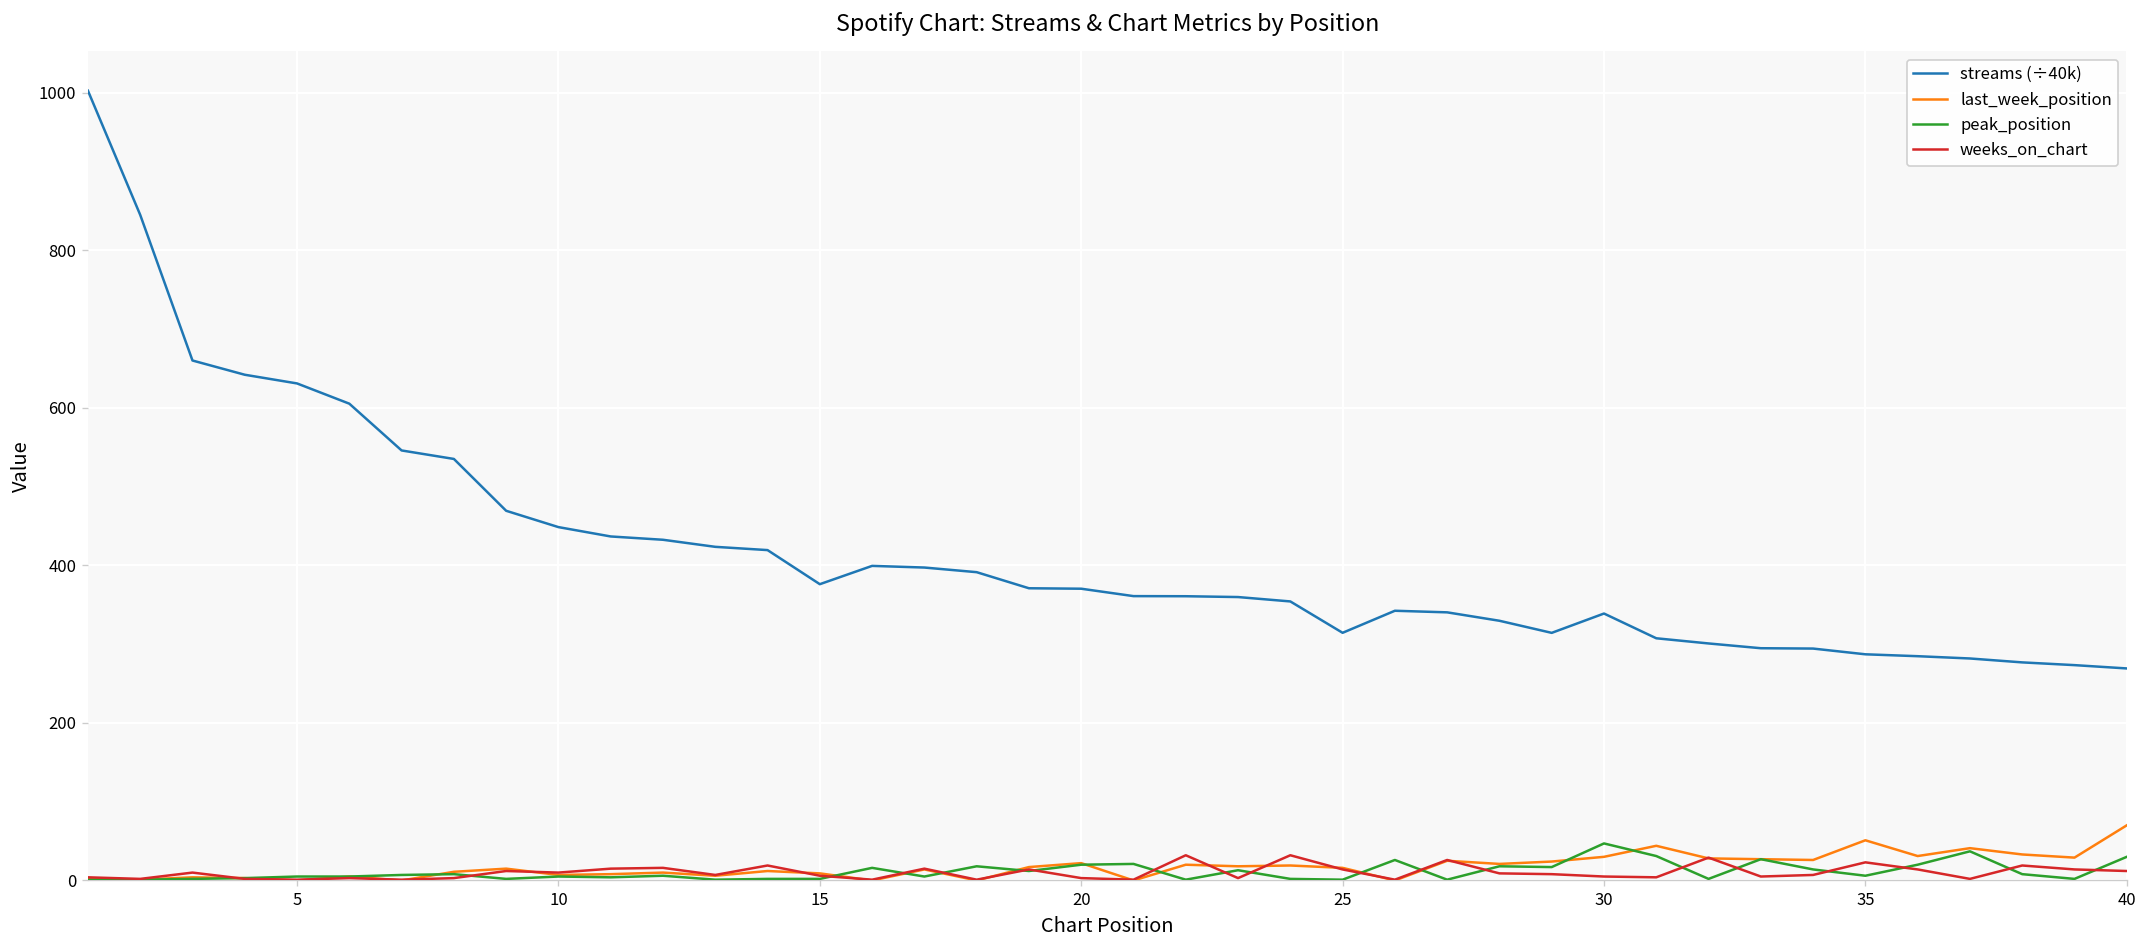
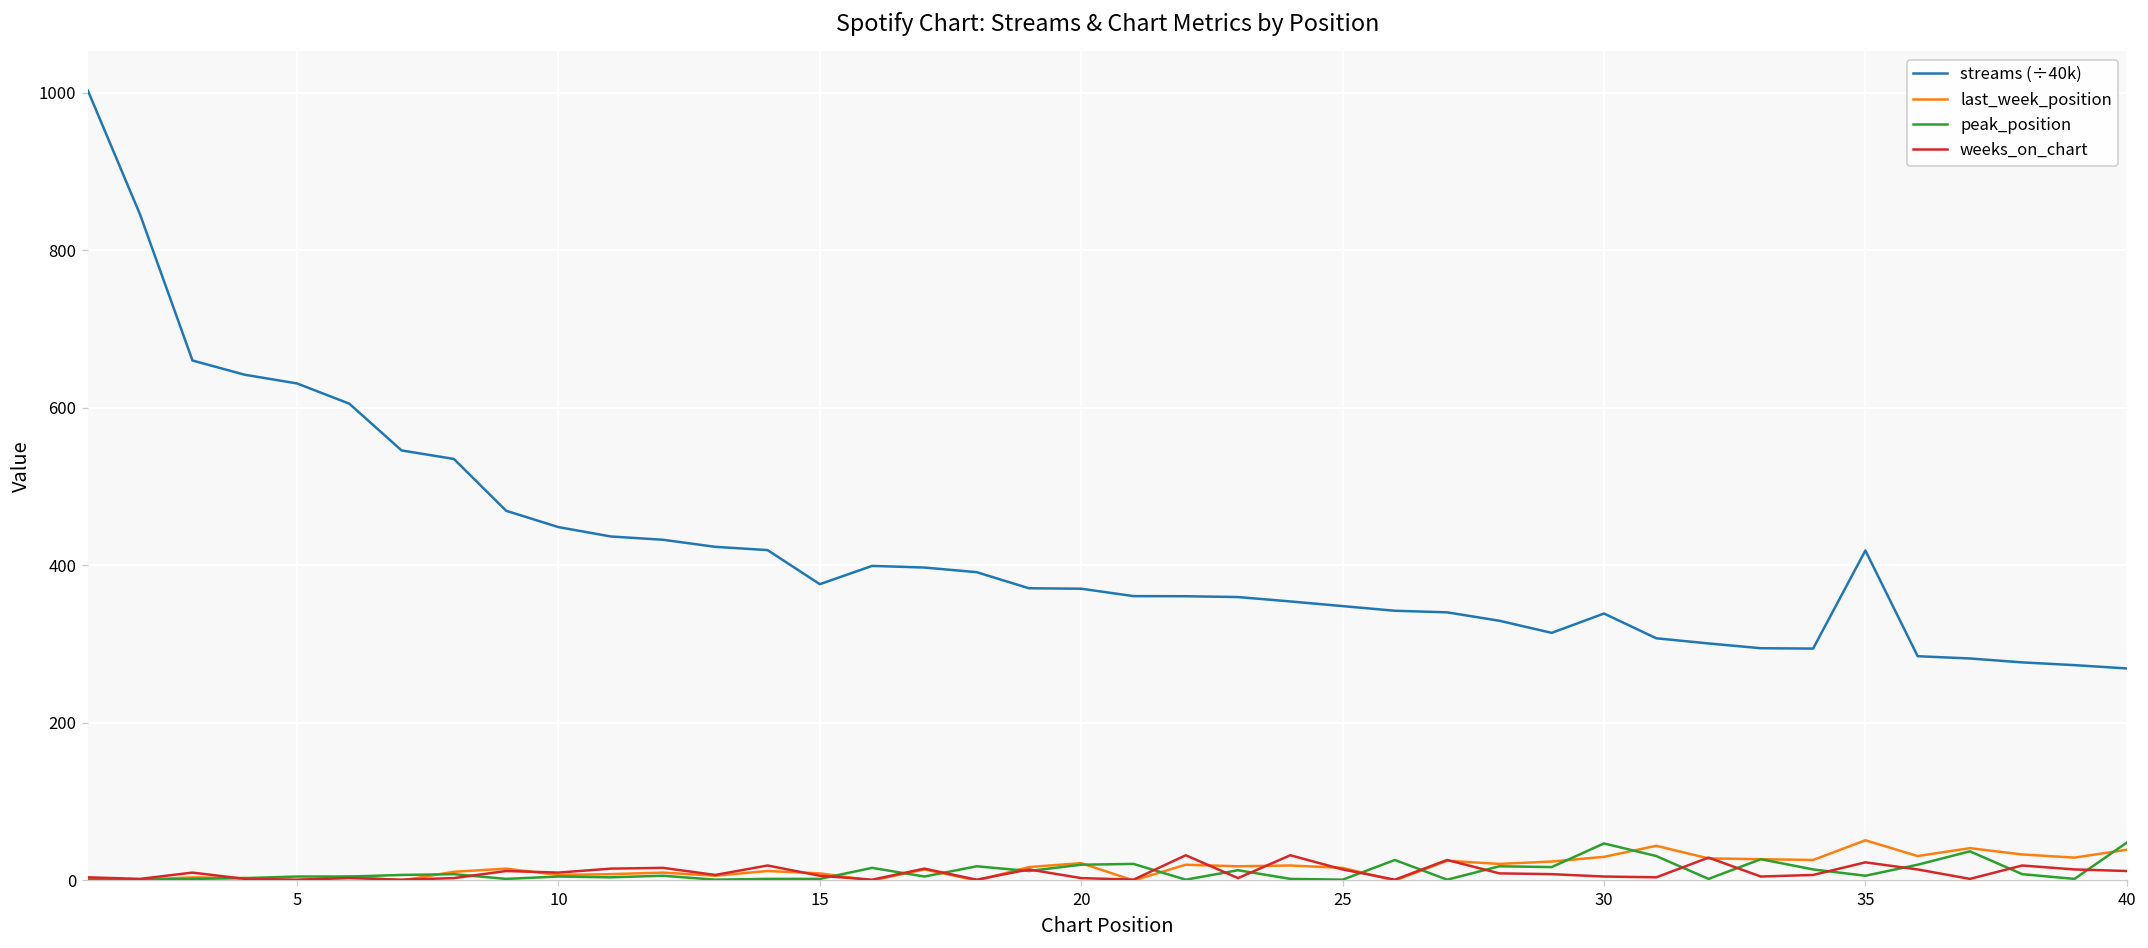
streams (÷40k), 25: 310 -> 350
streams (÷40k), 35: 290 -> 420
last_week_position, 40: 70 -> 40
peak_position, 40: 30 -> 50
